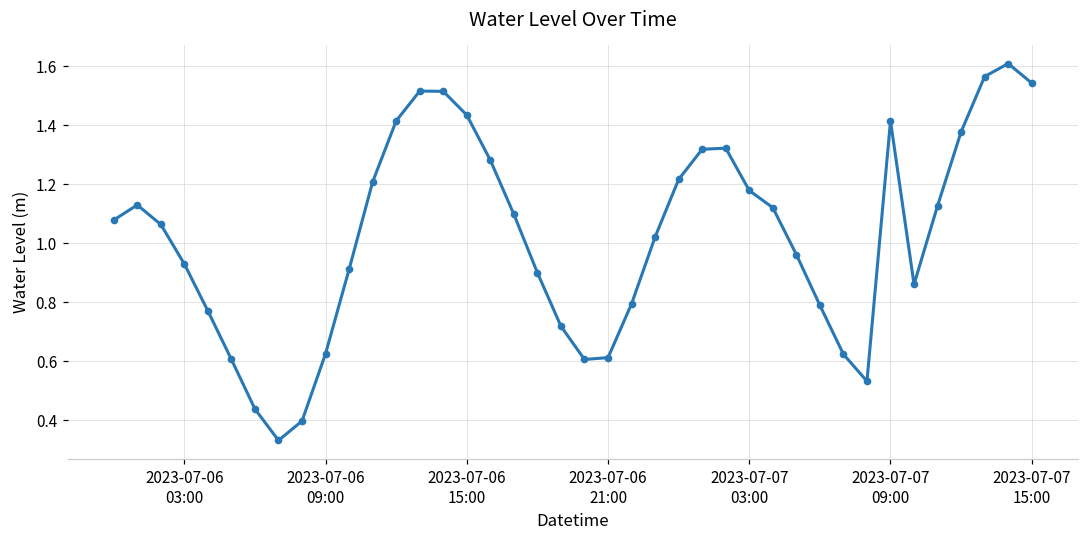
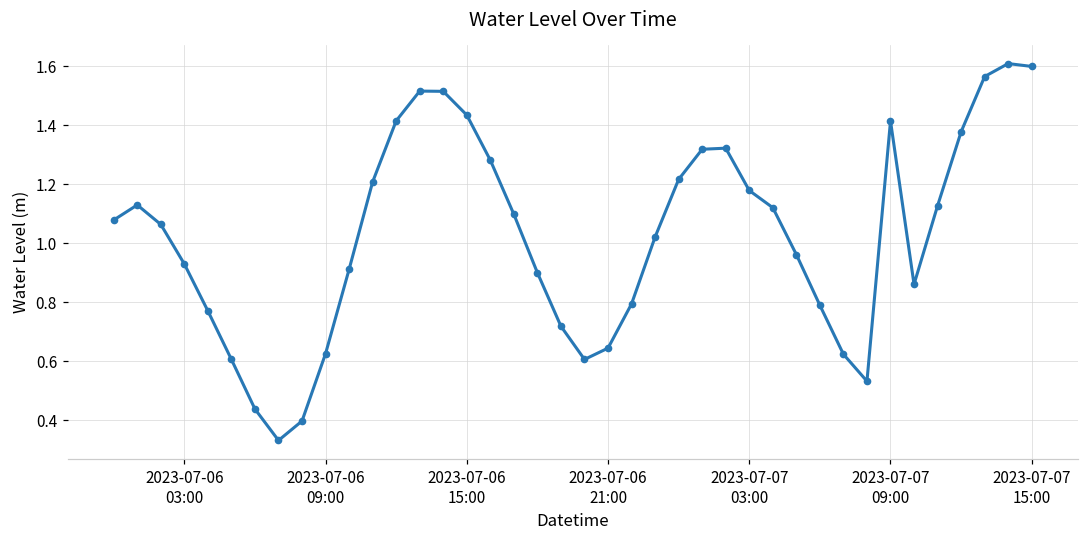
2023-07-06 21:00: 0.61 -> 0.64
2023-07-07 15:00: 1.54 -> 1.60
